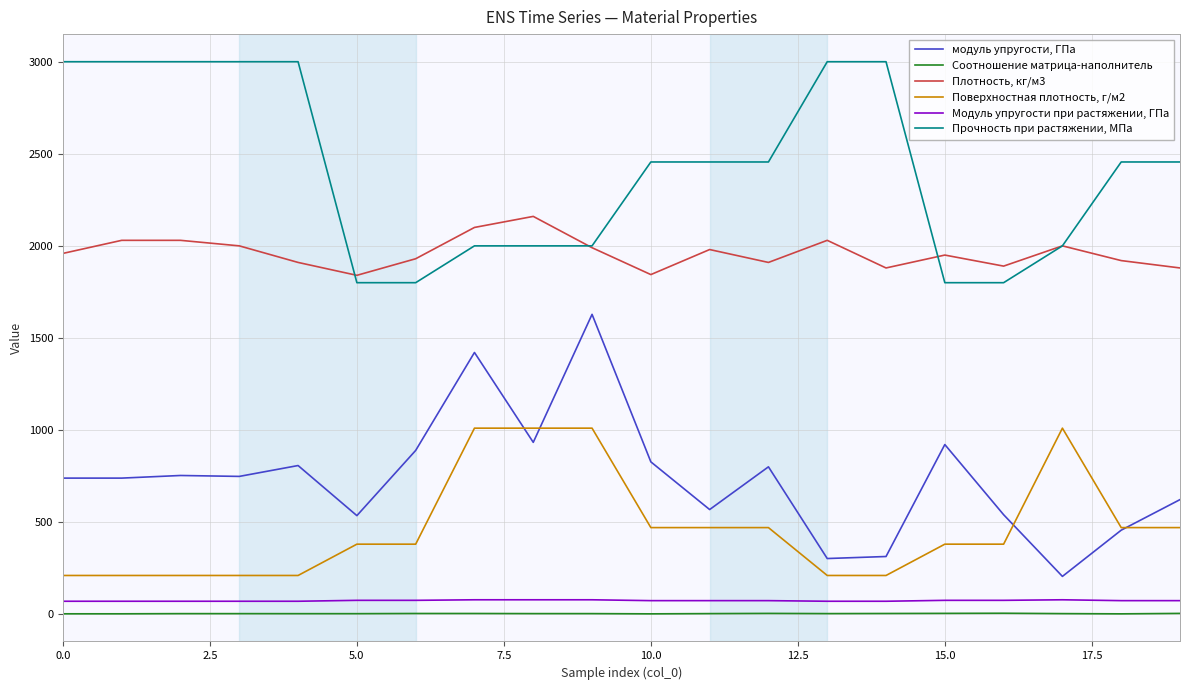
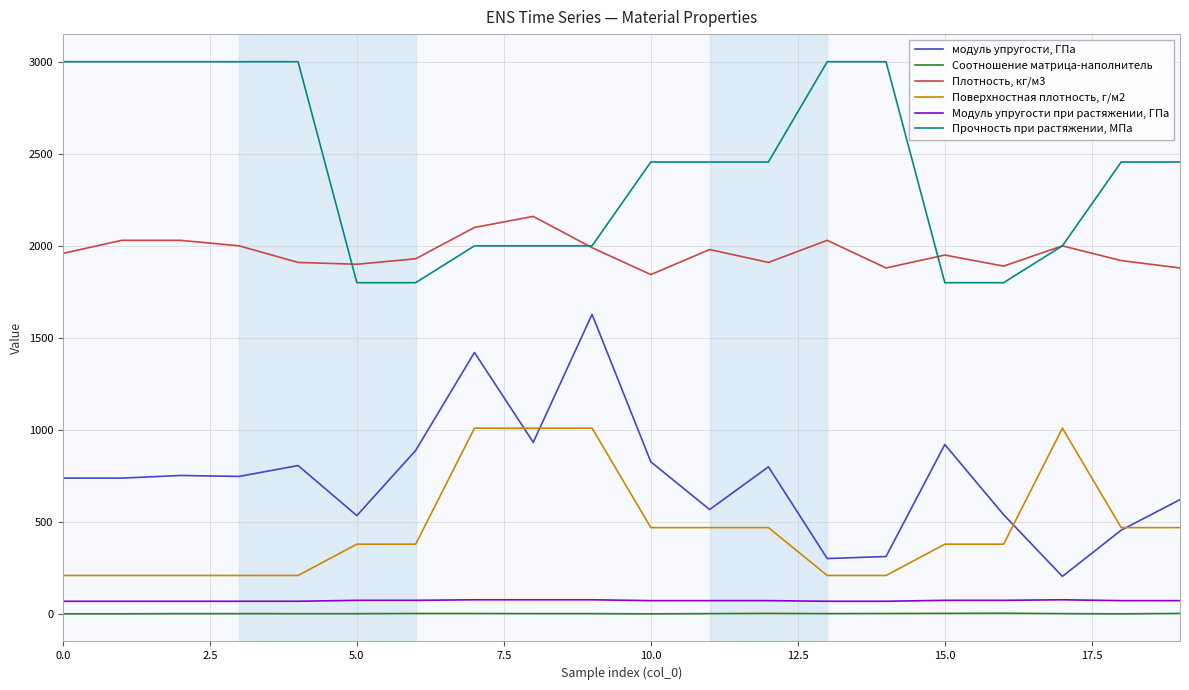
Плотность, кг/м3, 5.0: 1840 -> 1900
